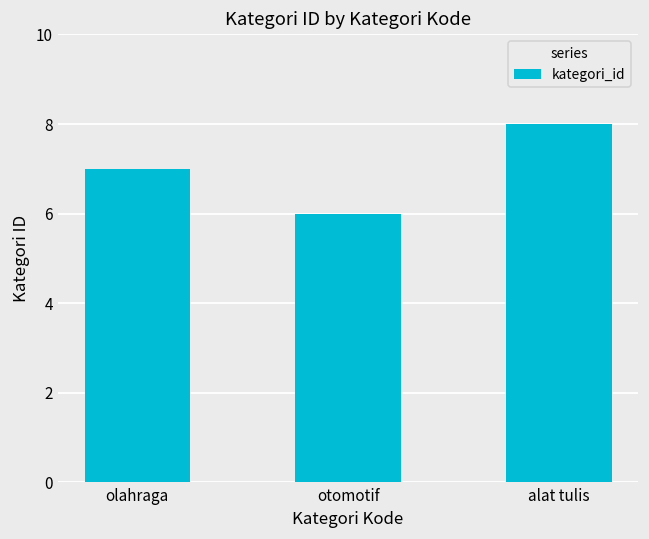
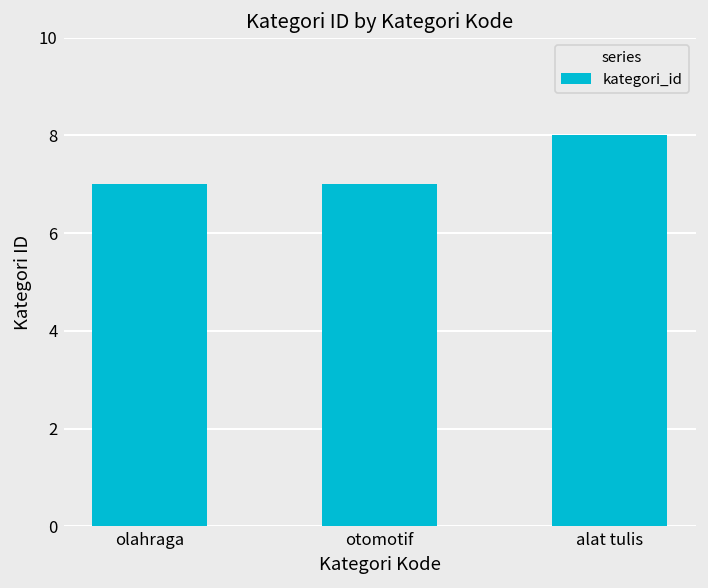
otomotif: 6 -> 7
